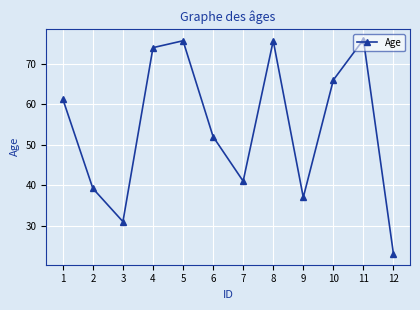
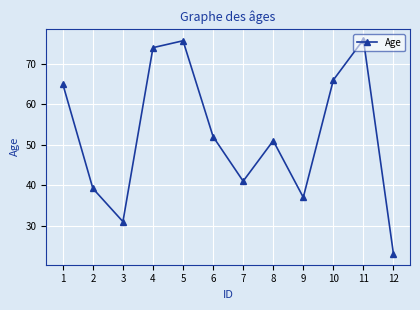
1: 61 -> 65
8: 76 -> 51
